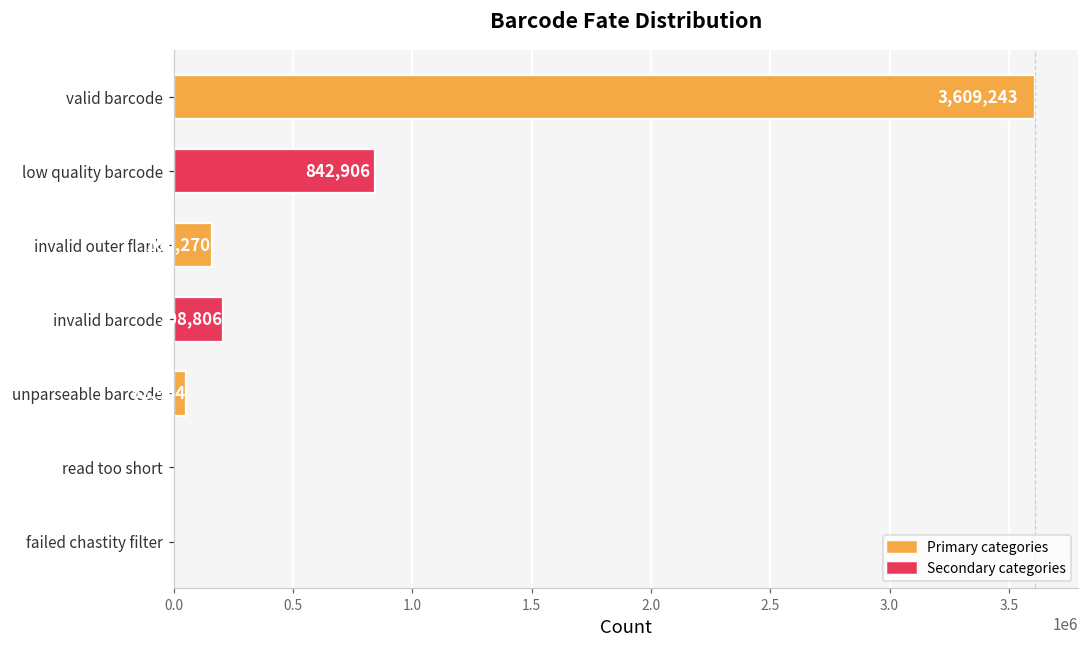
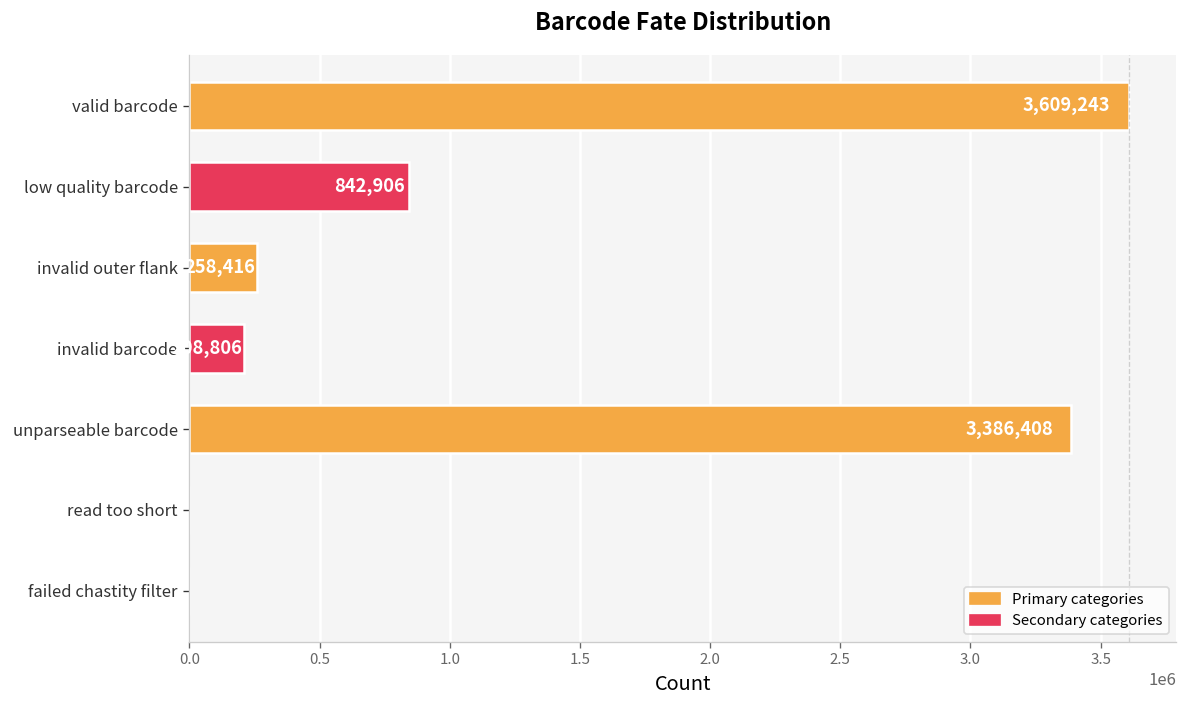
invalid outer flank: 160,270 -> 258,416
unparseable barcode: 50000 -> 3390000
